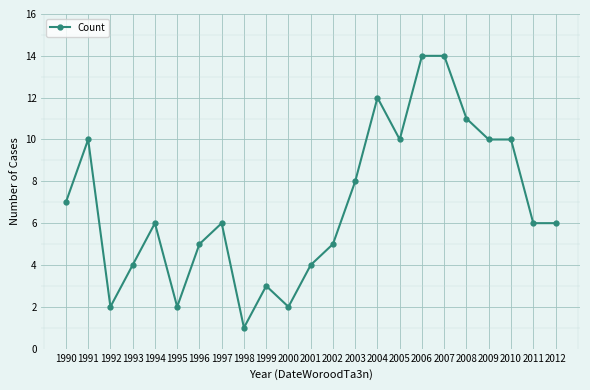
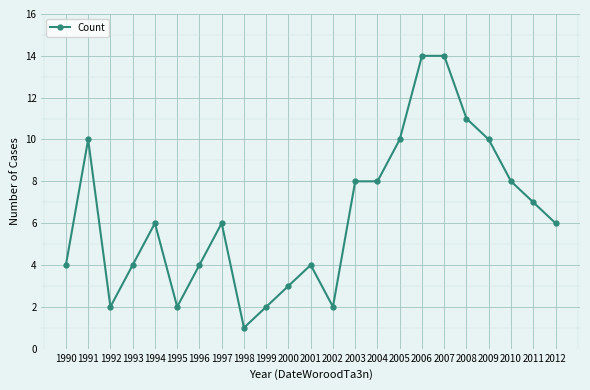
1990: 7 -> 4
1996: 5 -> 4
1999: 3 -> 2
2000: 2 -> 3
2002: 5 -> 2
2004: 12 -> 8
2010: 10 -> 8
2011: 6 -> 7
